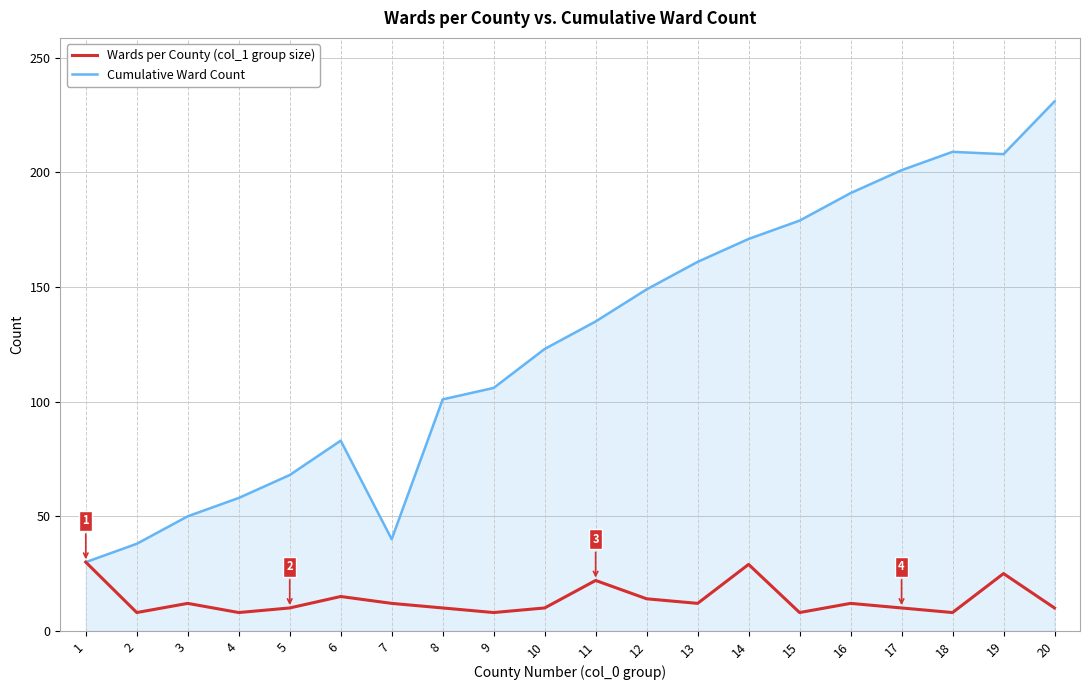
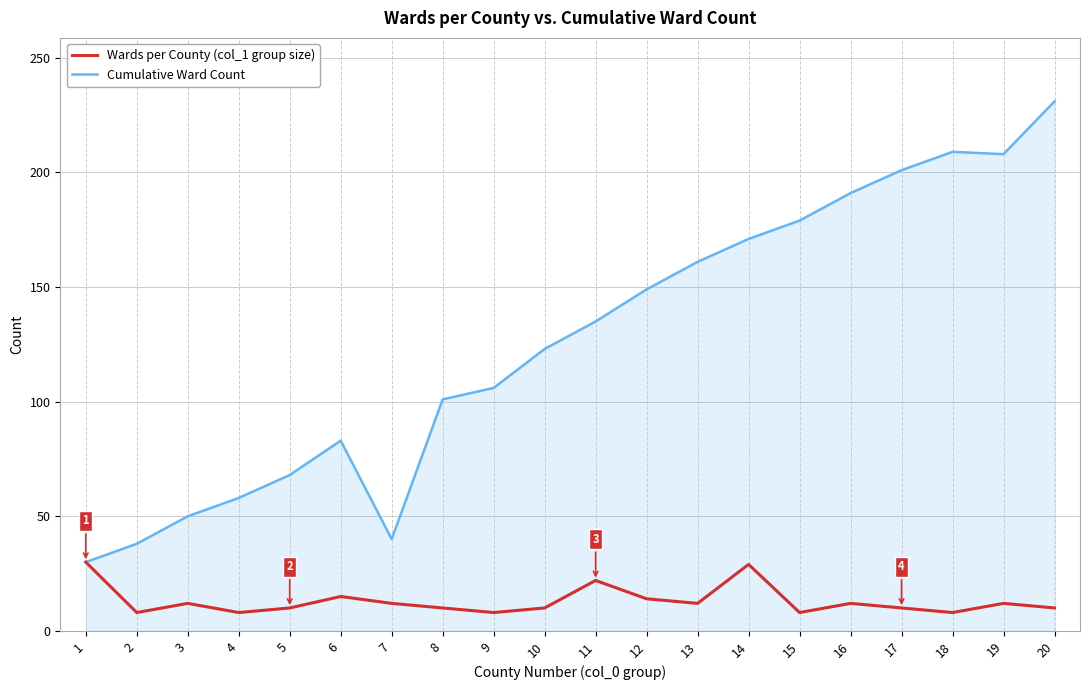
Wards per County (col_1 group size), 19: 25 -> 12
